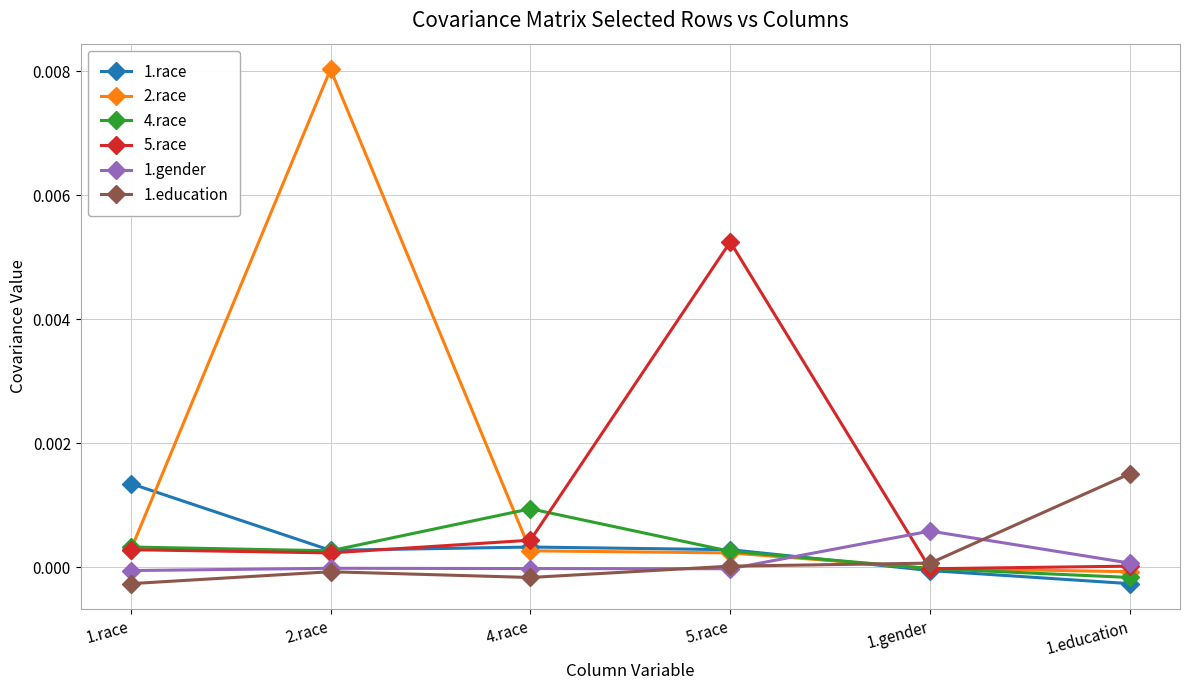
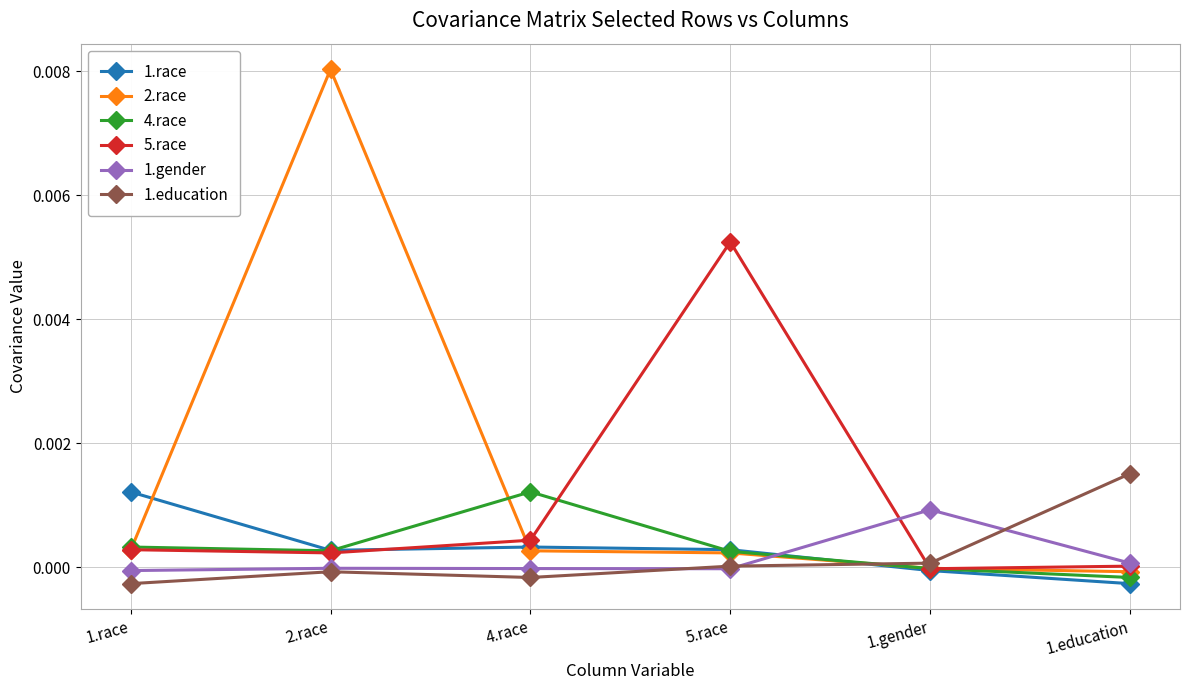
1.race, 1.race: 0.0013 -> 0.0012
4.race, 4.race: 0.0009 -> 0.0012
1.gender, 1.gender: 0.0006 -> 0.0009
